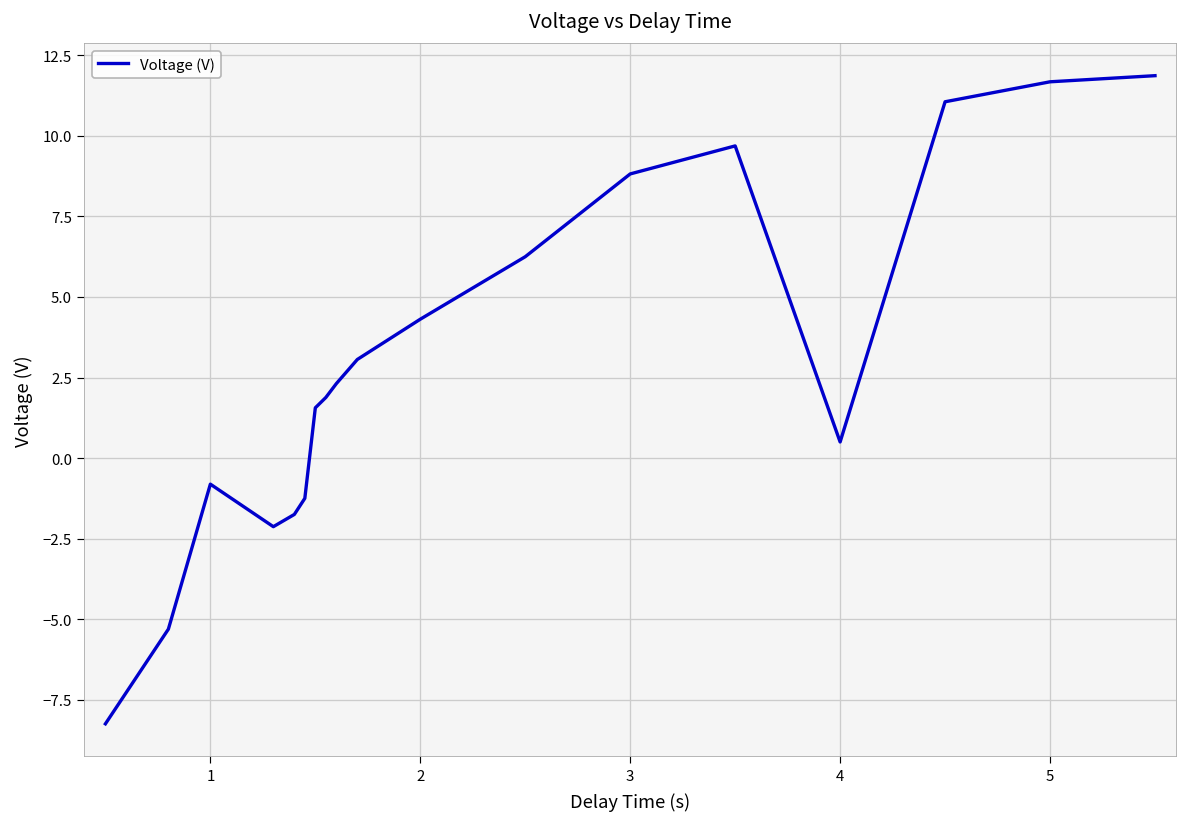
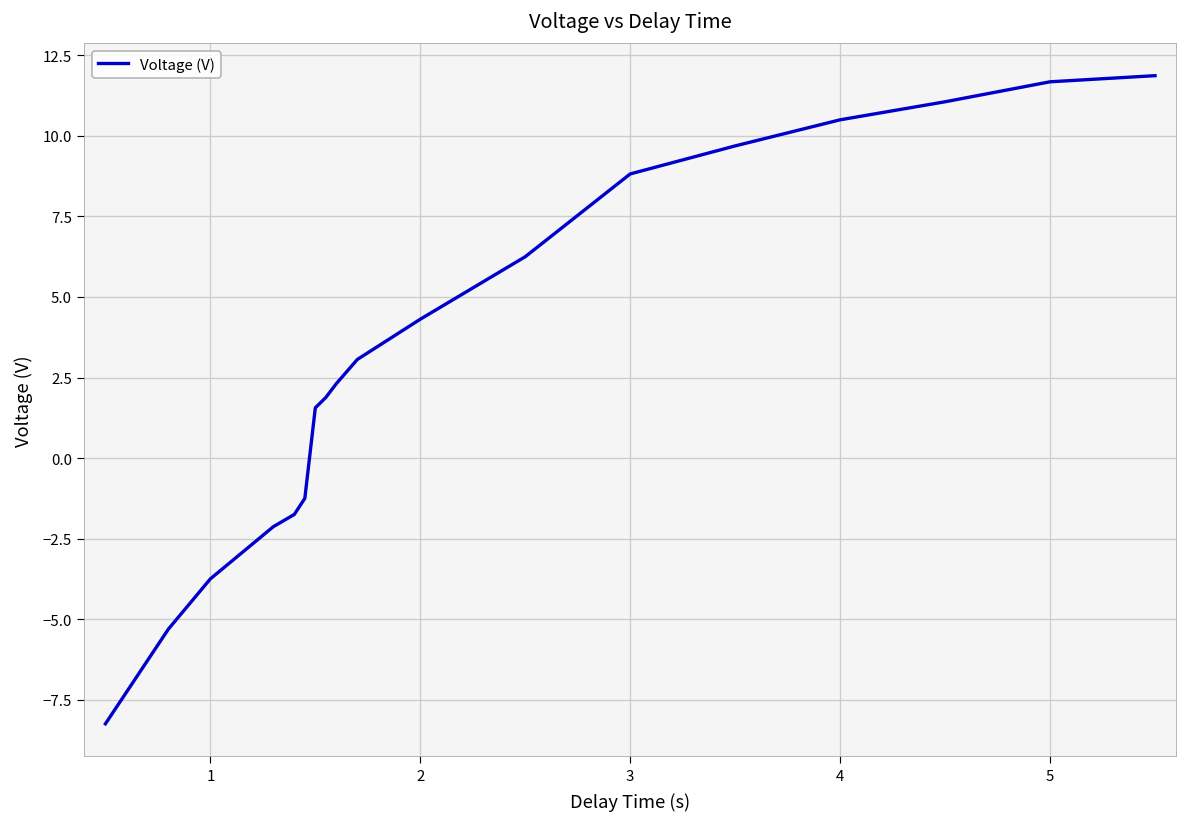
1: -0.8 -> -3.8
4: 0.5 -> 10.5
